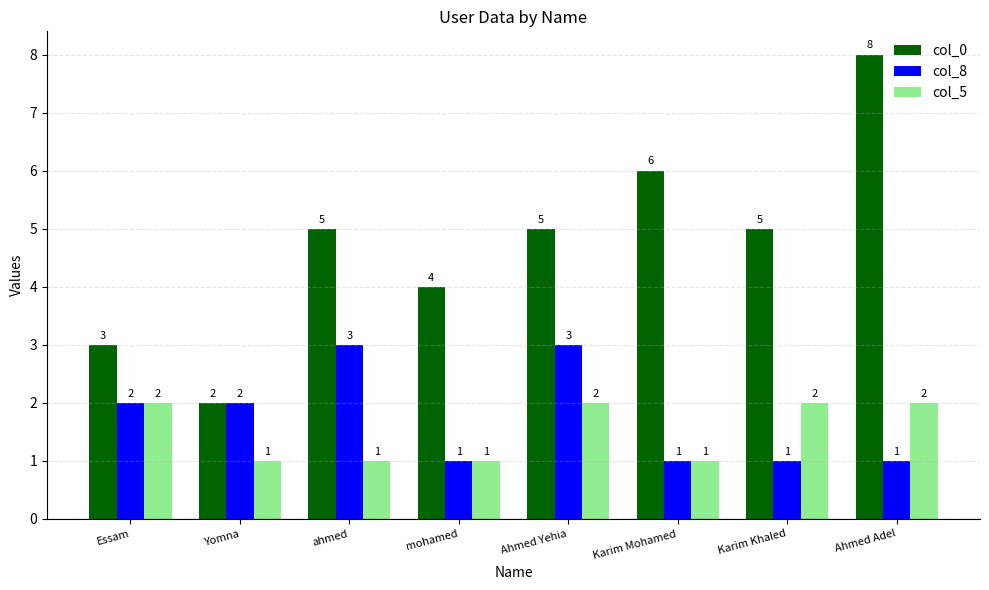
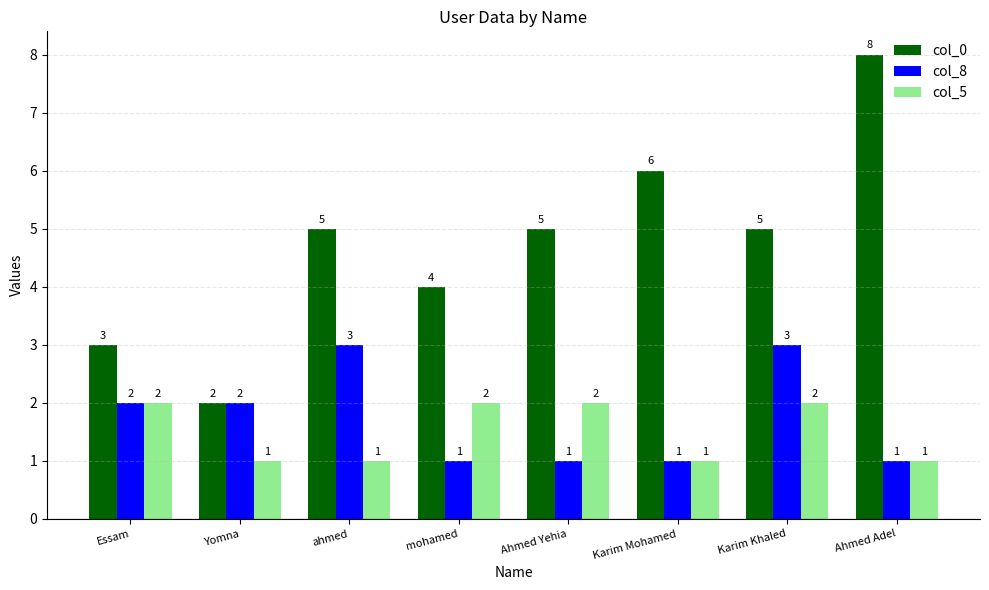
col_5, mohamed: 1 -> 2
col_8, Ahmed Yehia: 3 -> 1
col_8, Karim Khaled: 1 -> 3
col_5, Ahmed Adel: 2 -> 1
